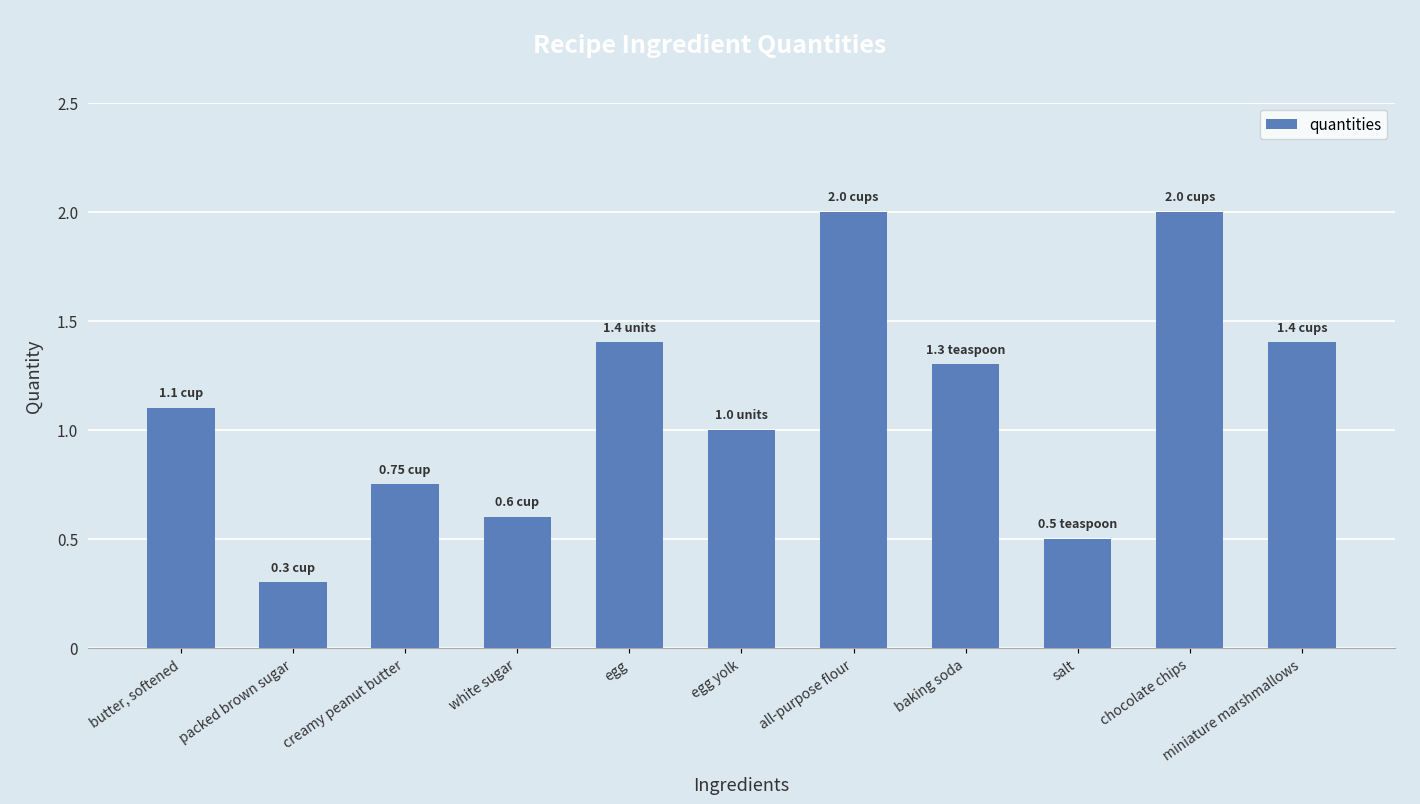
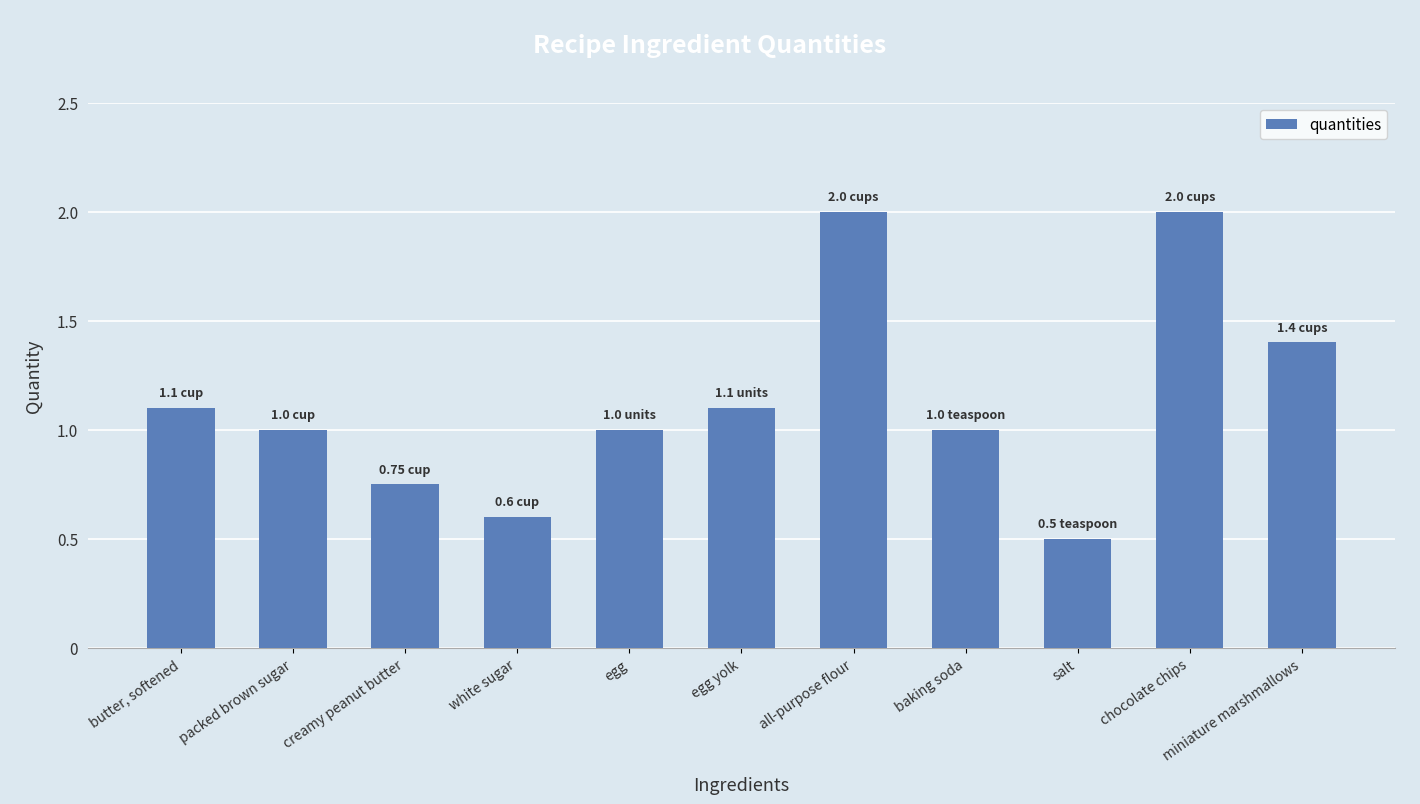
packed brown sugar: 0.3 -> 1.0
egg: 1.4 -> 1.0
egg yolk: 1.0 -> 1.1
baking soda: 1.3 -> 1.0
